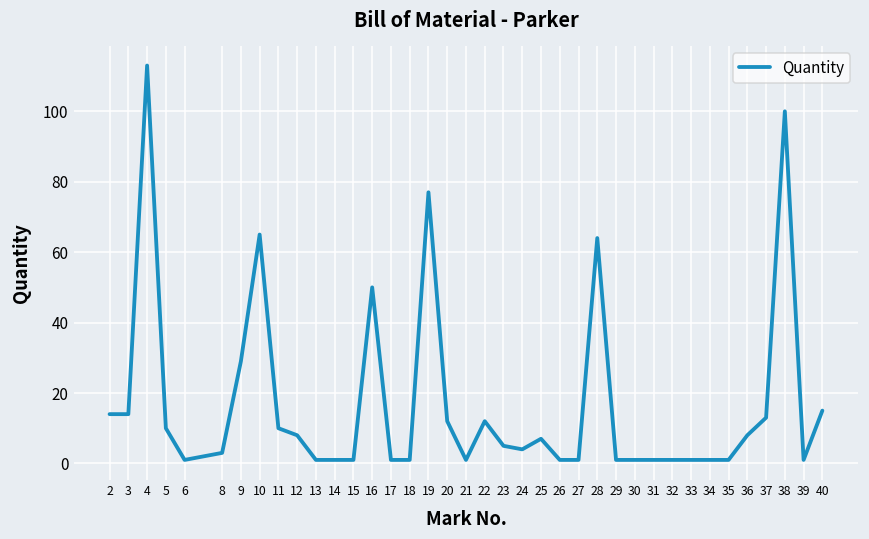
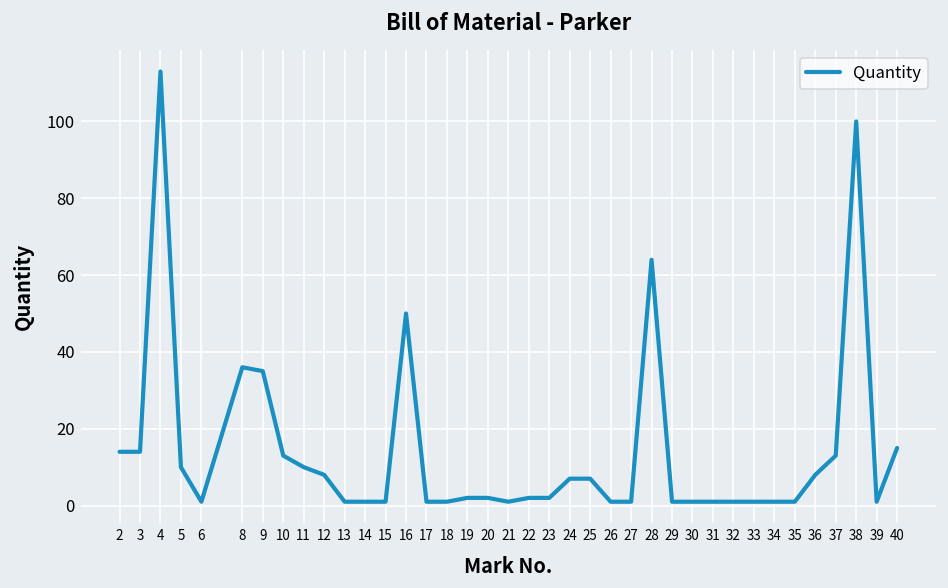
8: 3 -> 36
9: 29 -> 35
10: 65 -> 13
19: 77 -> 2
20: 12 -> 2
22: 12 -> 2
23: 5 -> 2
24: 4 -> 7
